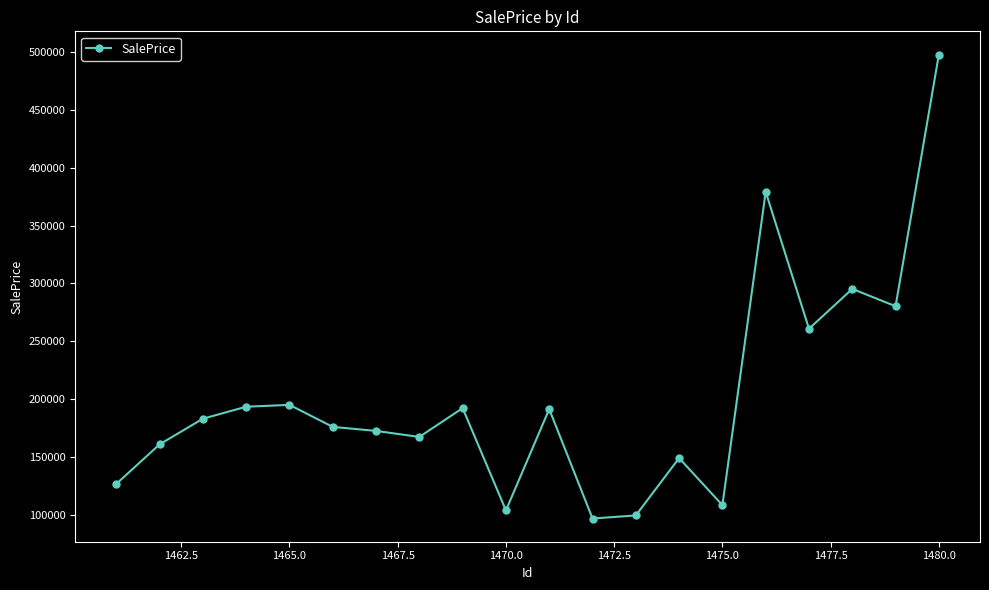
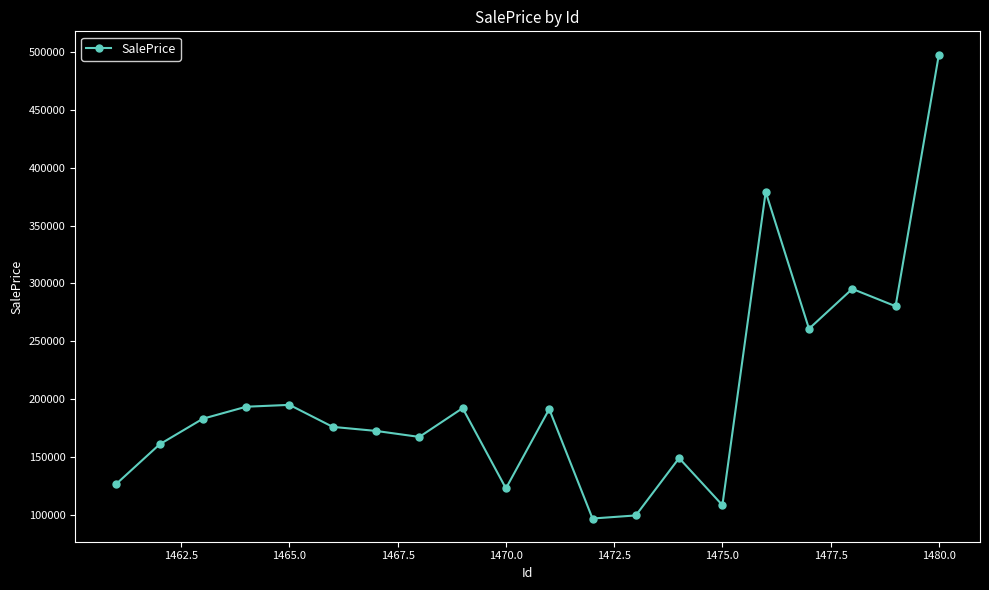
1470.0: 104000 -> 123000
